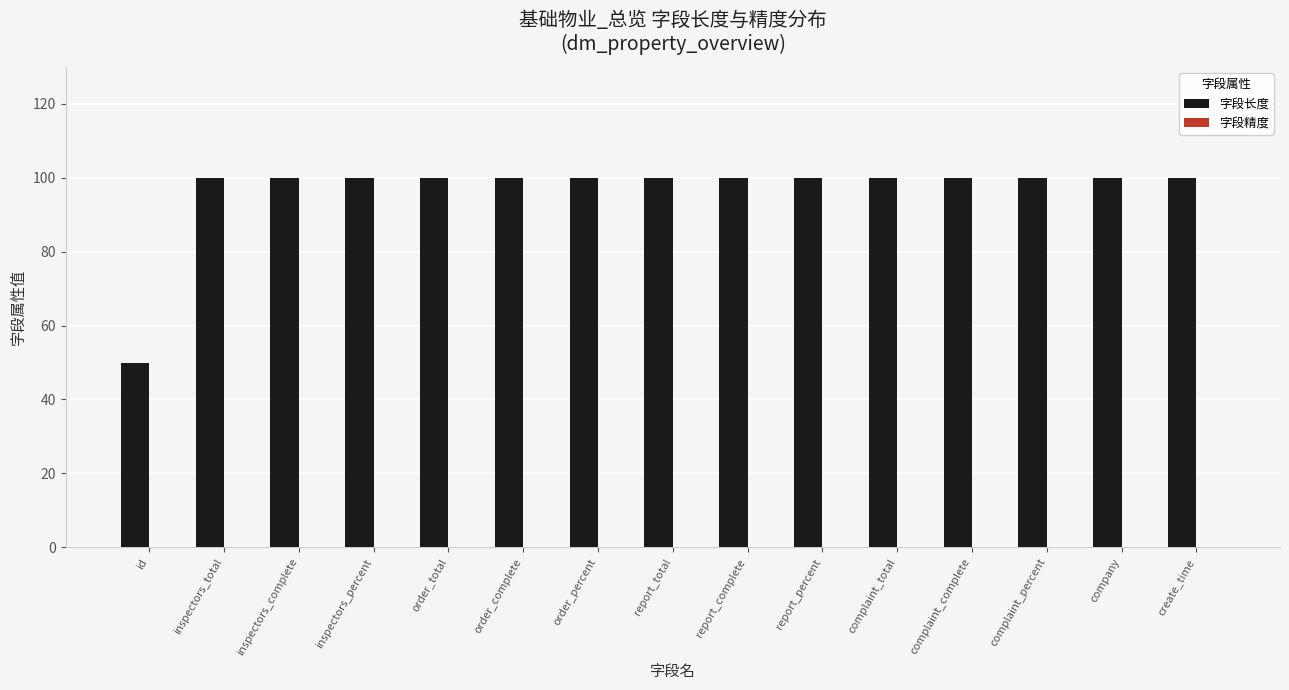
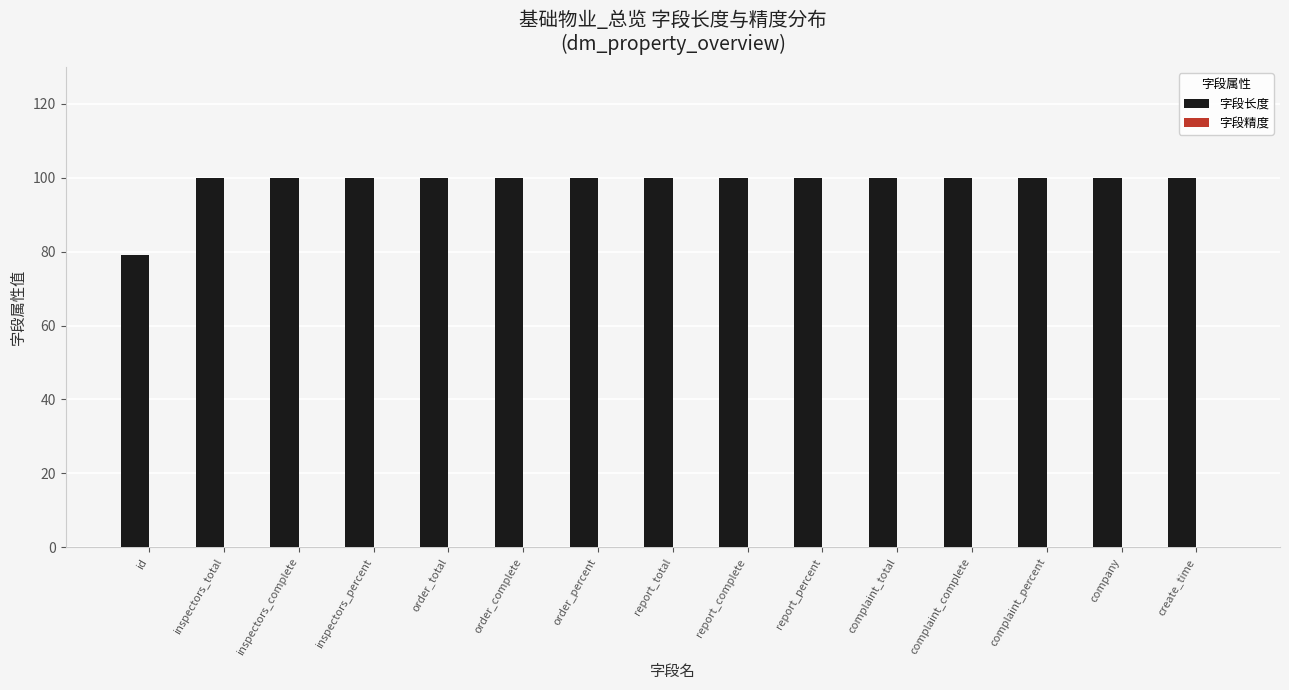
字段长度, id: 50 -> 79
